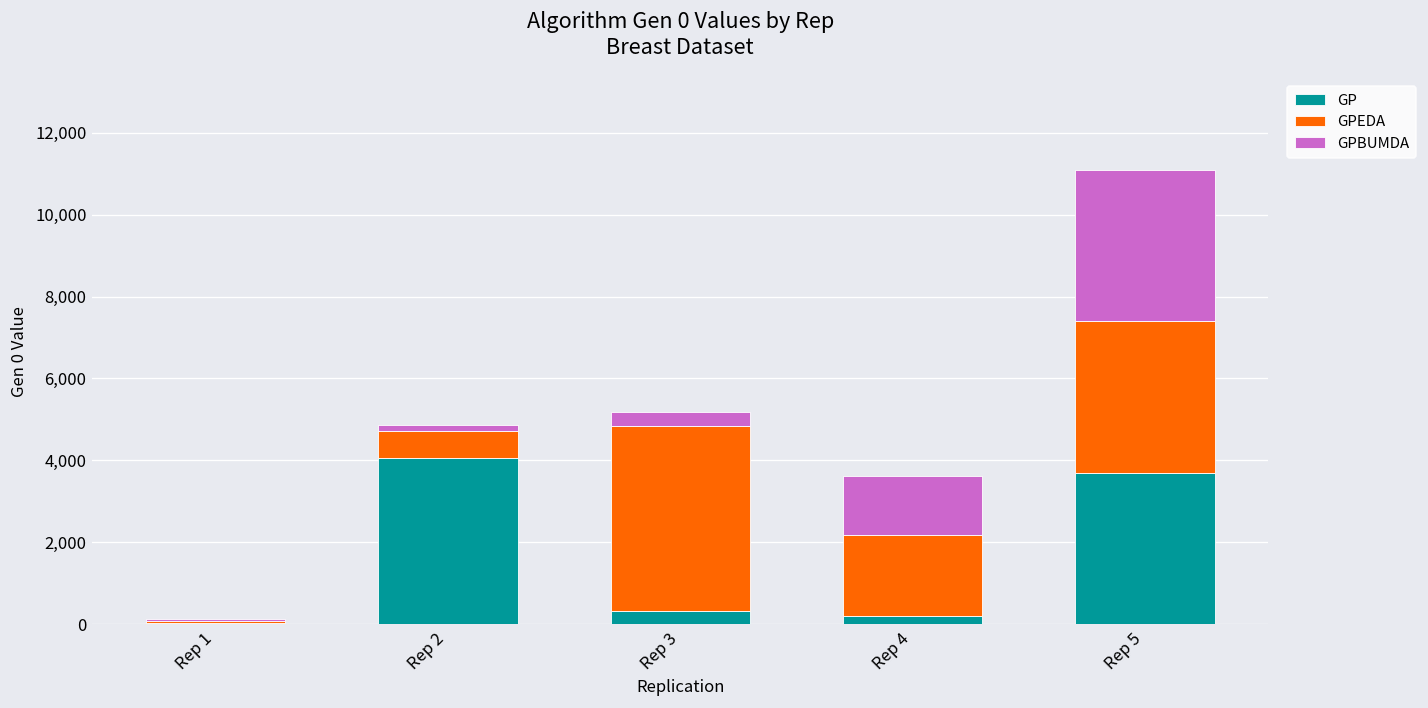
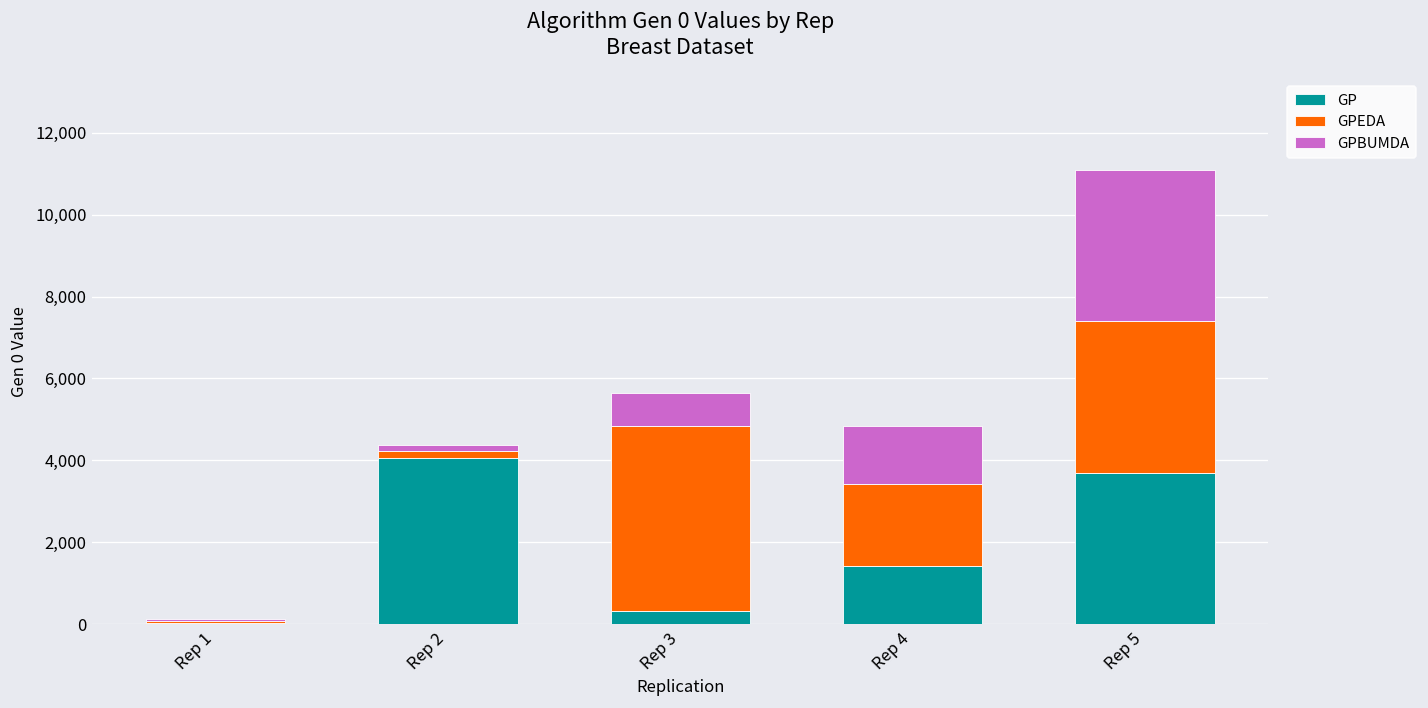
GPEDA, Rep 2: 600 -> 200
GPBUMDA, Rep 3: 300 -> 800
GP, Rep 4: 200 -> 1,400
